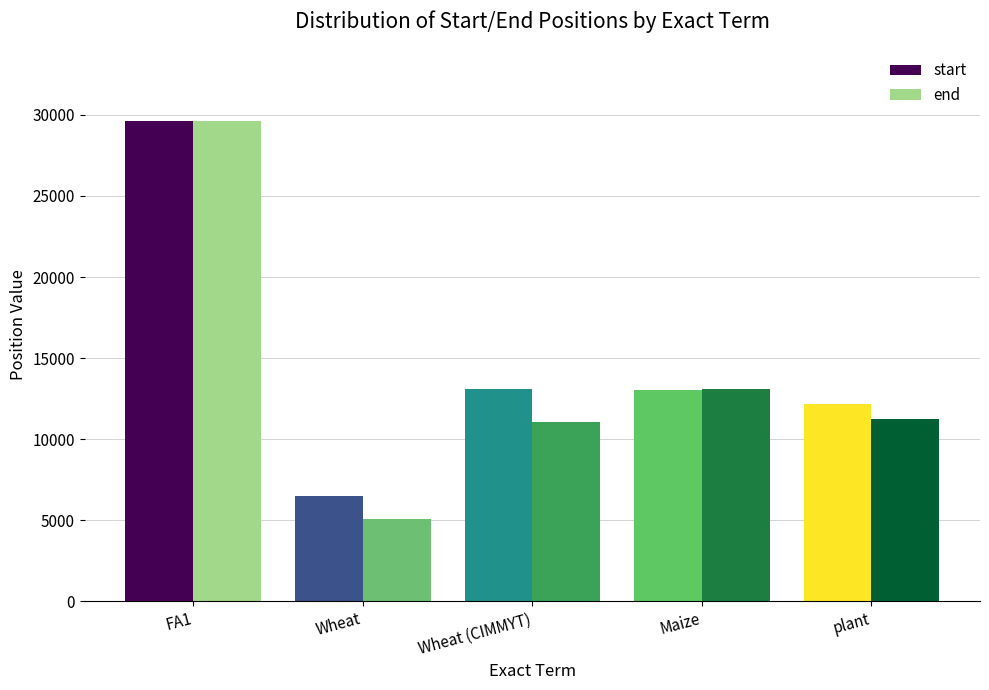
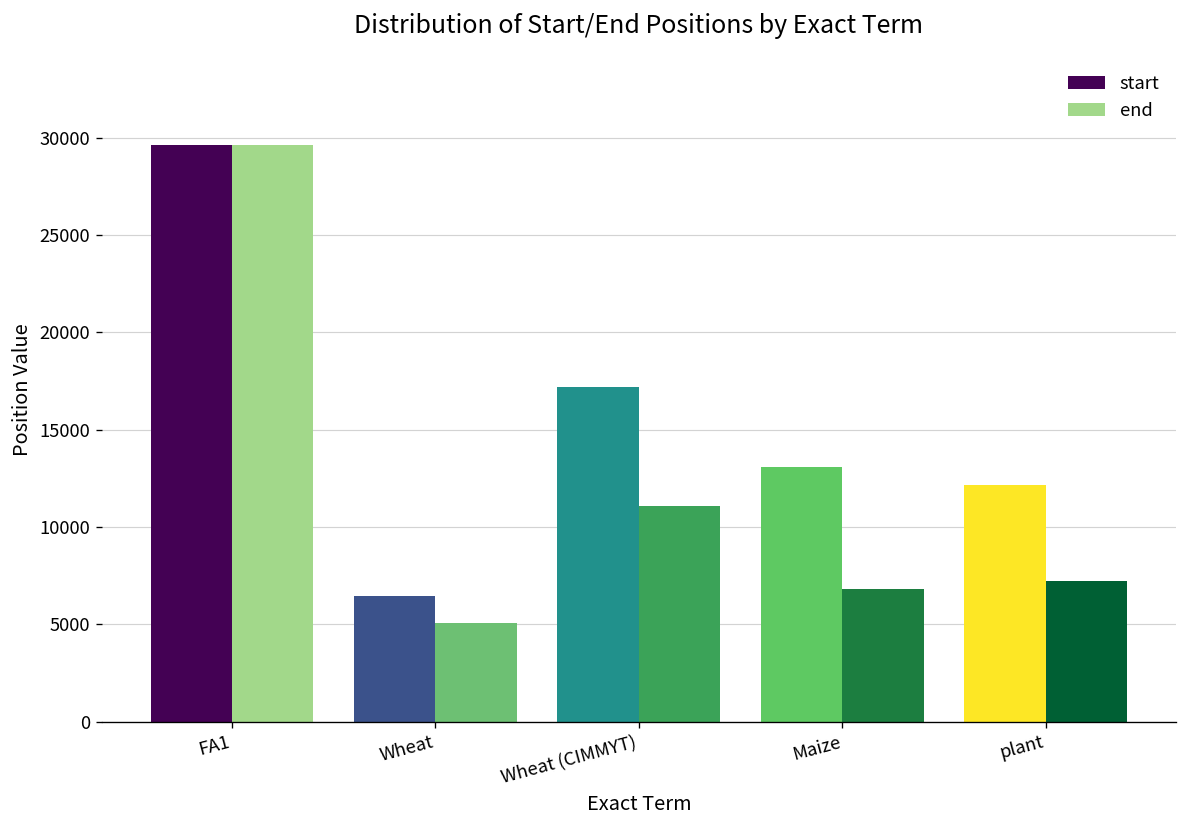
start, Wheat (CIMMYT): 13100 -> 17200
end, Maize: 13100 -> 6800
end, plant: 11300 -> 7200
